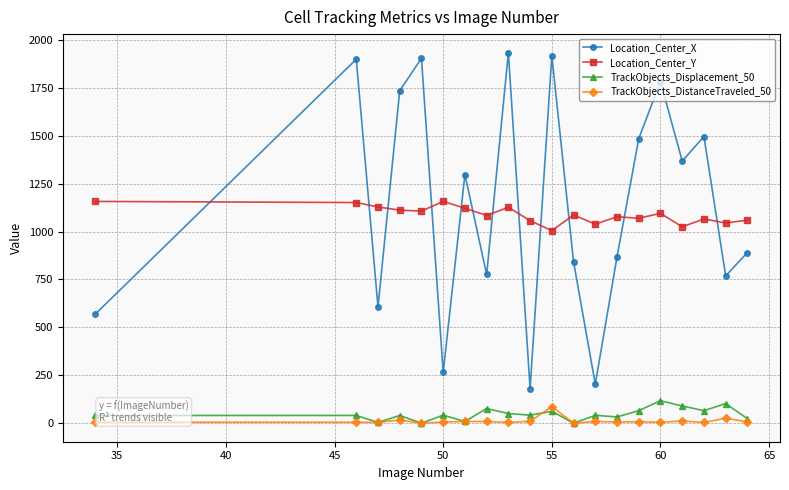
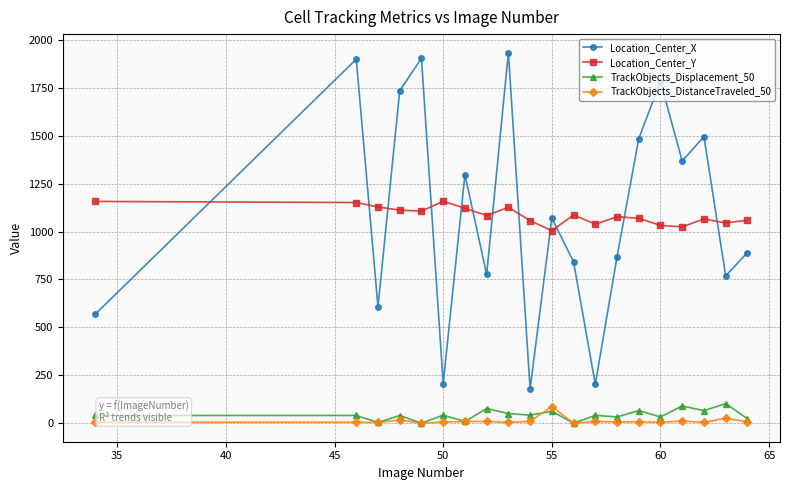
Location_Center_X, 50: 260 -> 210
Location_Center_X, 55: 1920 -> 1070
Location_Center_Y, 60: 1100 -> 1030
TrackObjects_Displacement_50, 60: 120 -> 30
